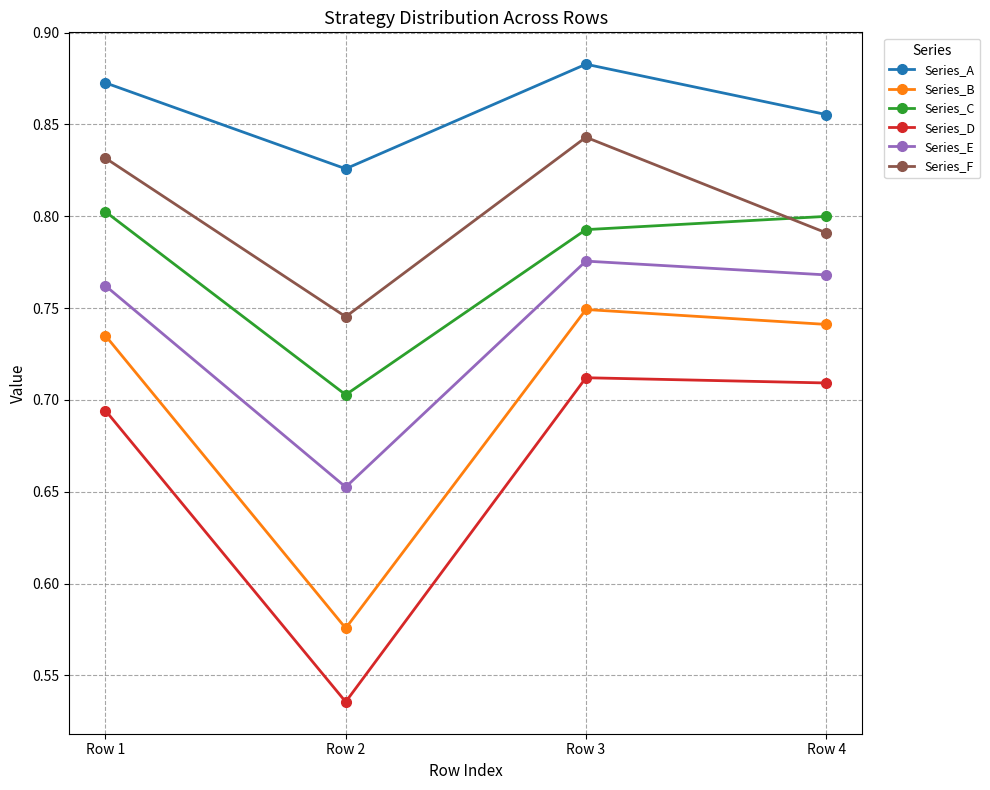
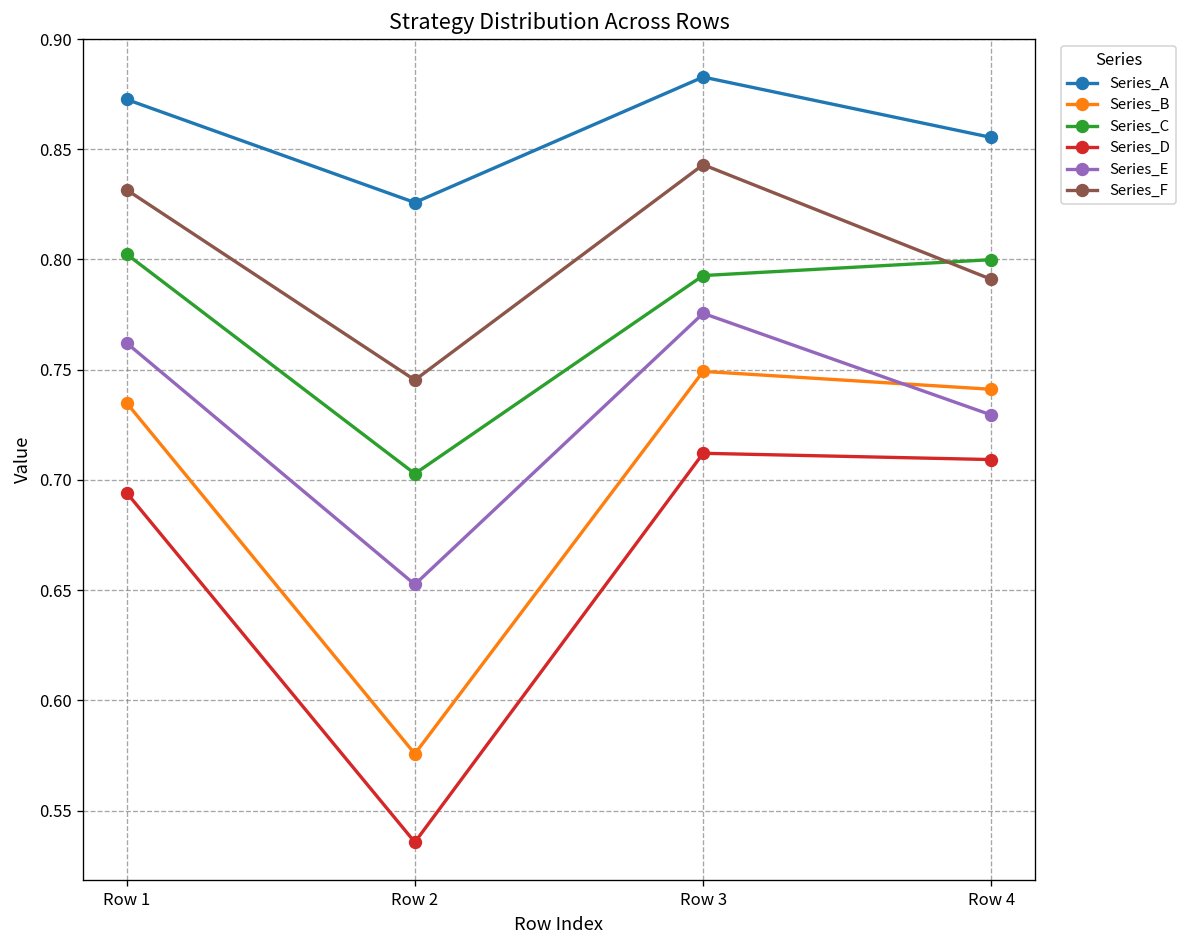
Series_E, Row 4: 0.768 -> 0.729
